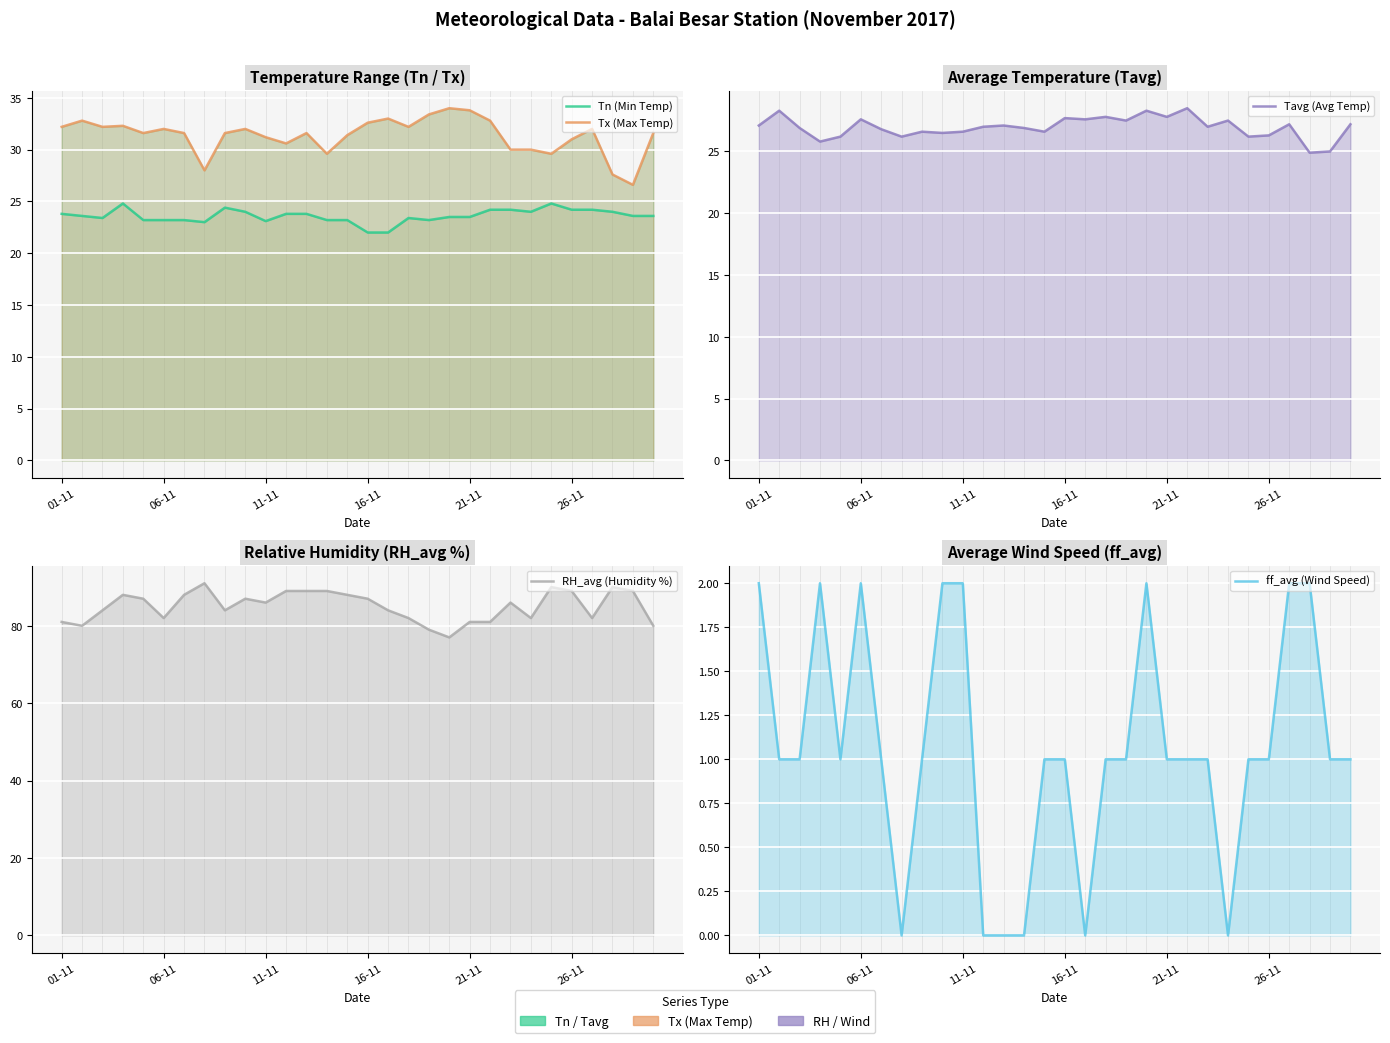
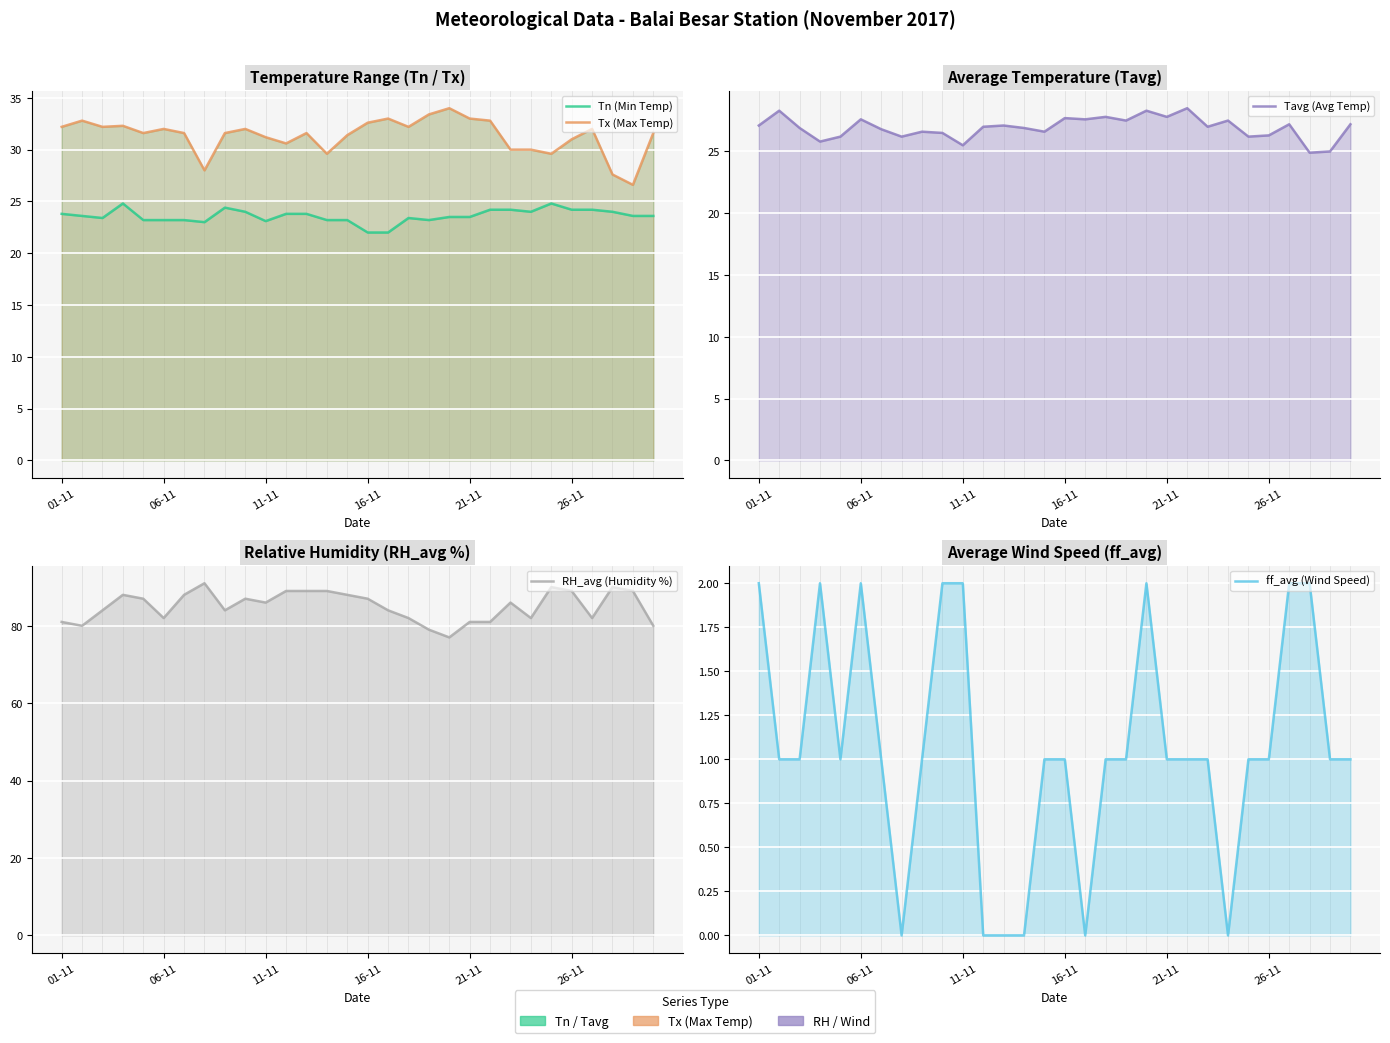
Temperature Range (Tn / Tx), Tx (Max Temp), 21-11: 33.8 -> 33.0
Average Temperature (Tavg), 11-11: 26.6 -> 25.5
